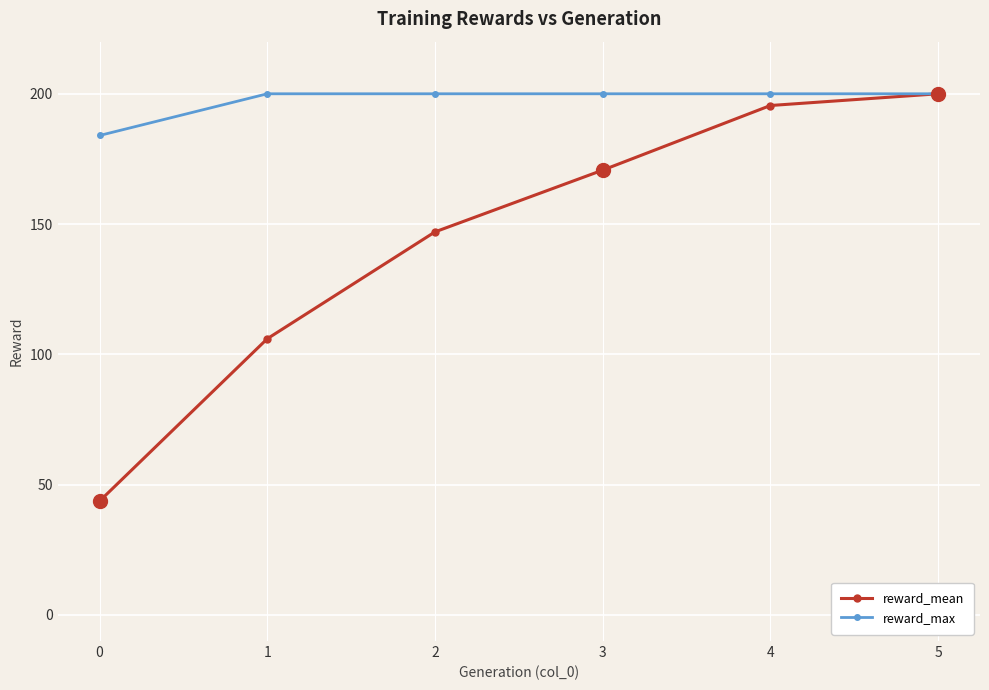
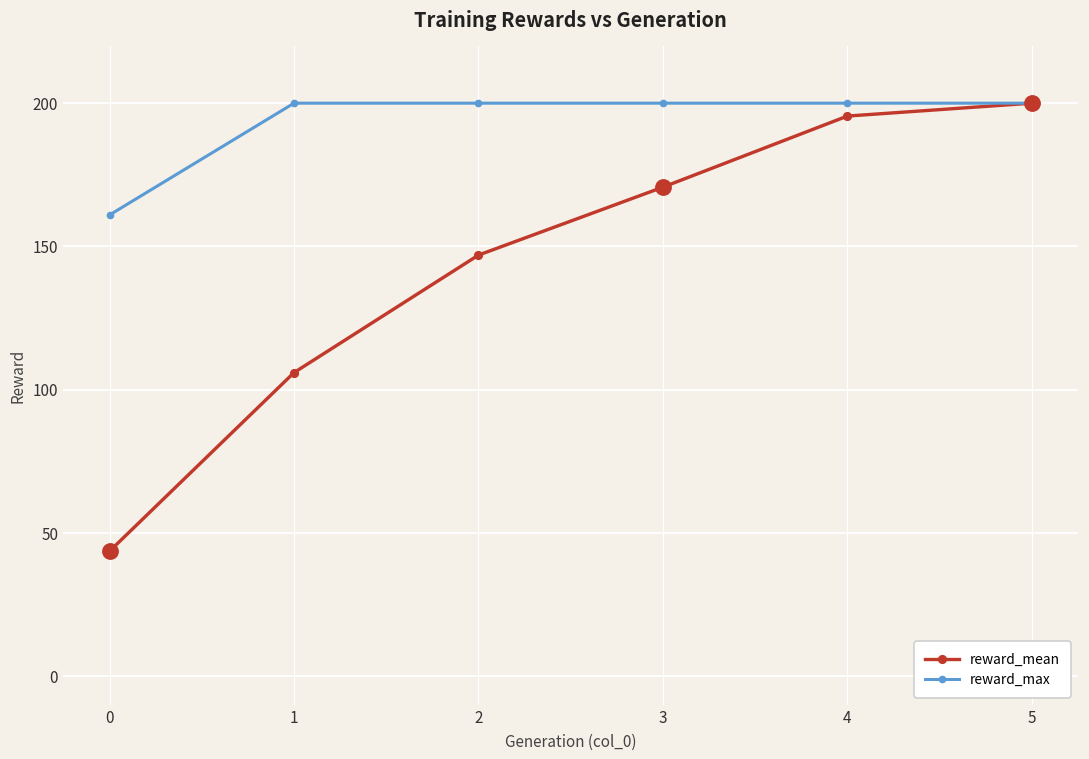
reward_max, 0: 184 -> 161
